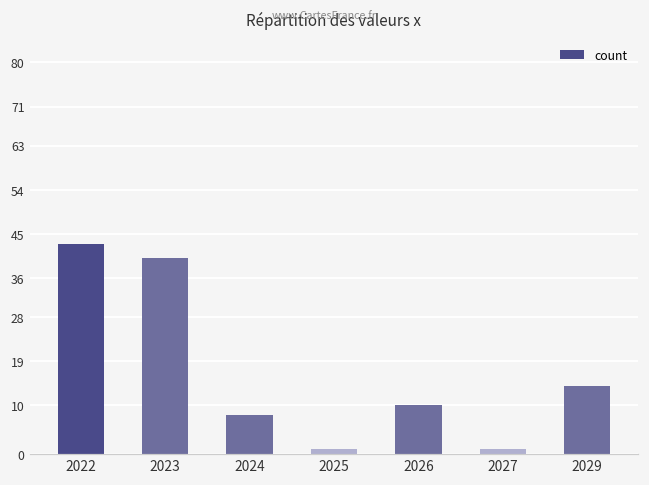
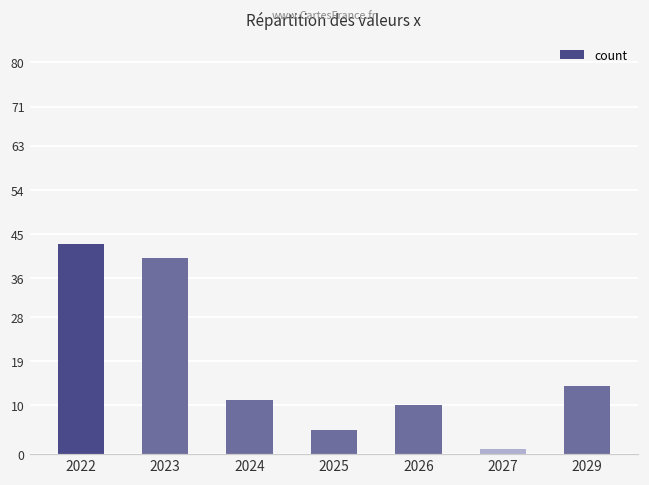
2024: 8 -> 11
2025: 1 -> 5
